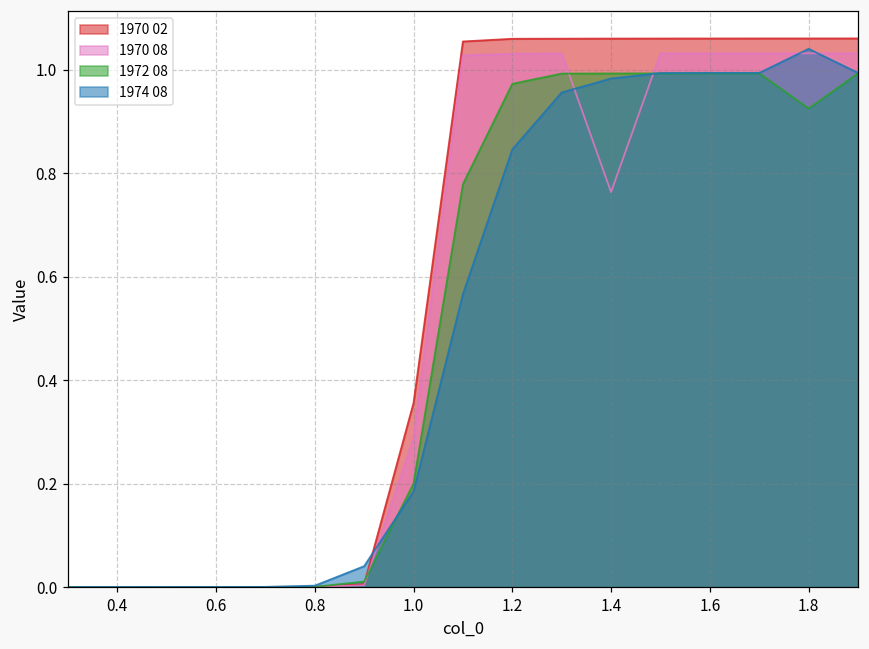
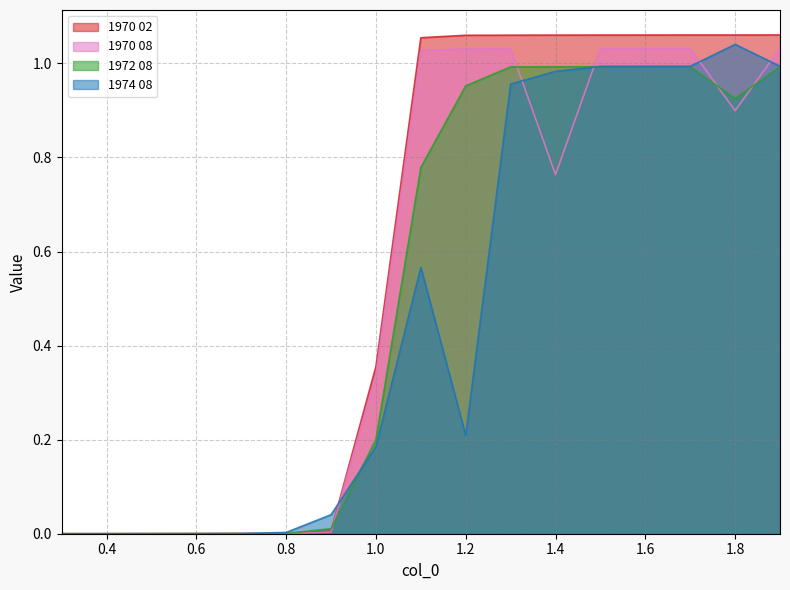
1970 08, 1.0: 0.29 -> 0.34
1972 08, 1.2: 0.97 -> 0.95
1974 08, 1.2: 0.85 -> 0.21
1970 08, 1.8: 1.03 -> 0.90
